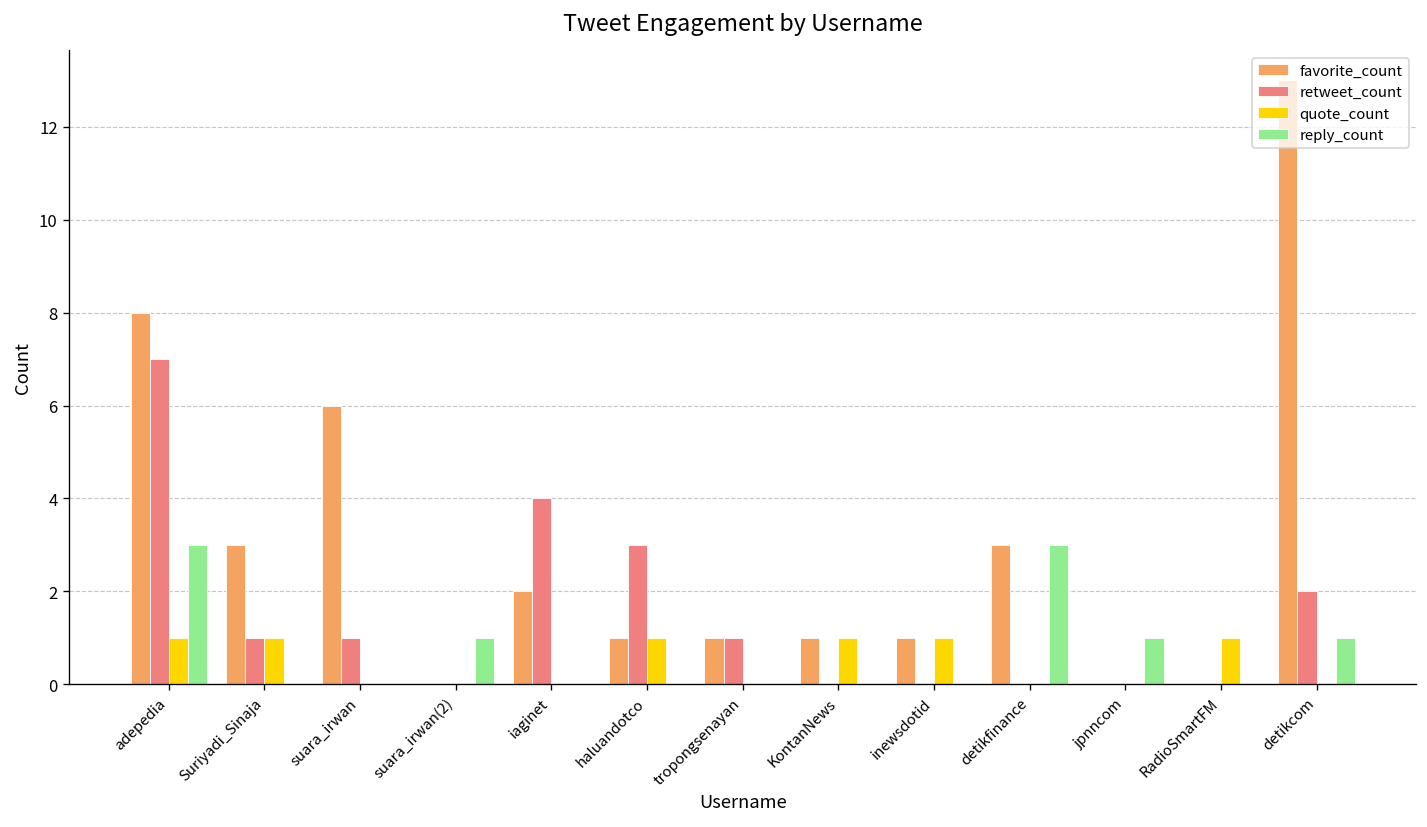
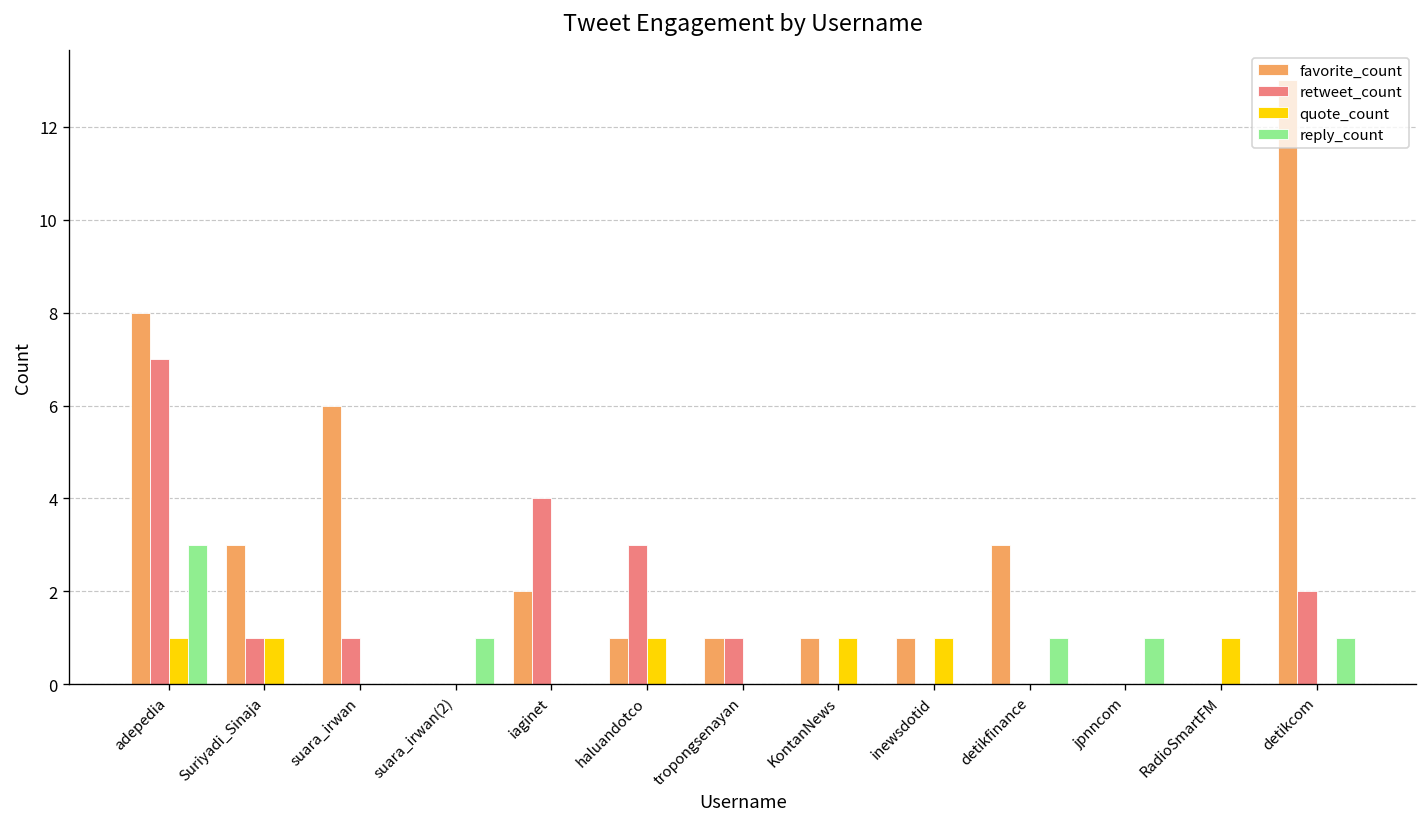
reply_count, detikfinance: 3 -> 1
